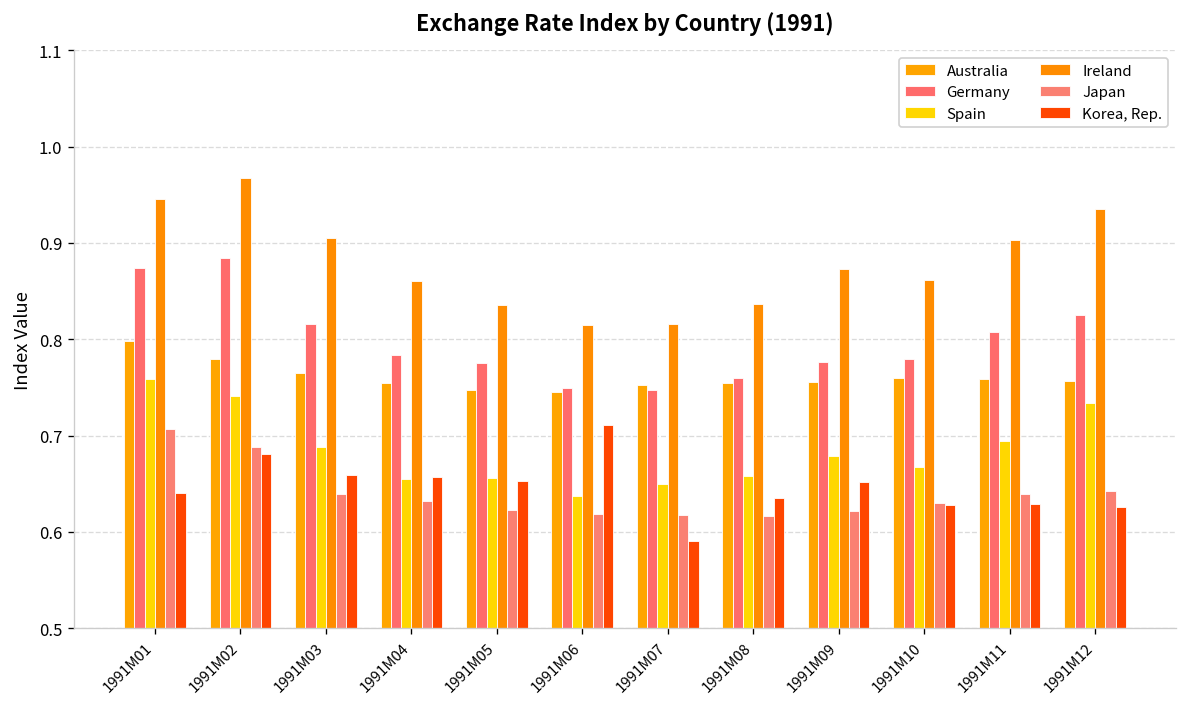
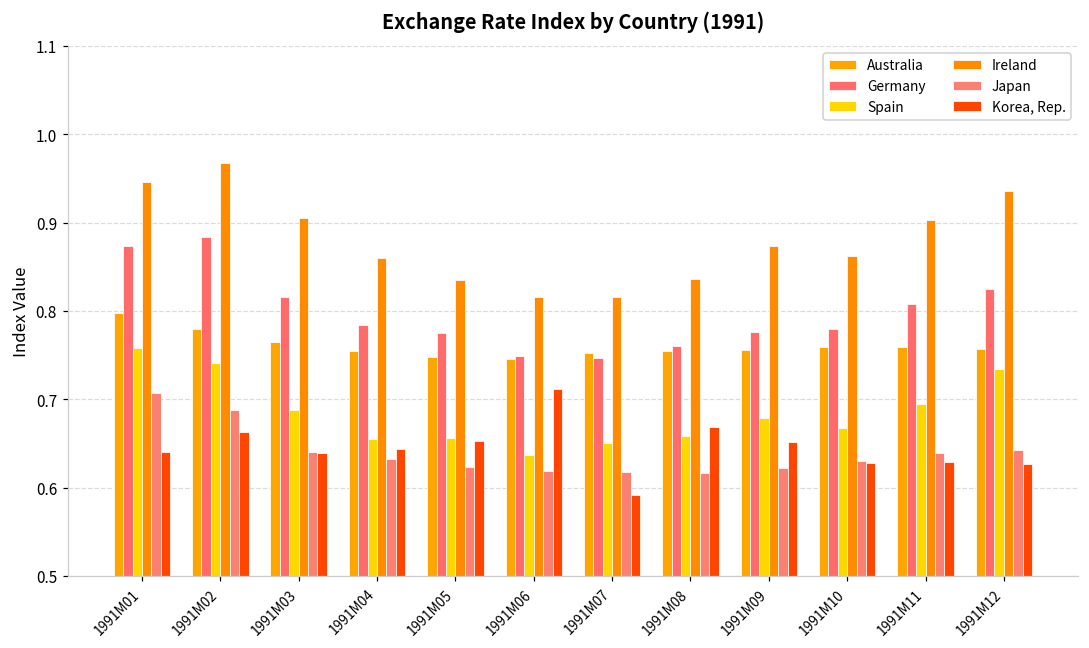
Korea, Rep., 1991M02: 0.68 -> 0.66
Korea, Rep., 1991M03: 0.66 -> 0.64
Korea, Rep., 1991M04: 0.66 -> 0.64
Korea, Rep., 1991M08: 0.64 -> 0.67
